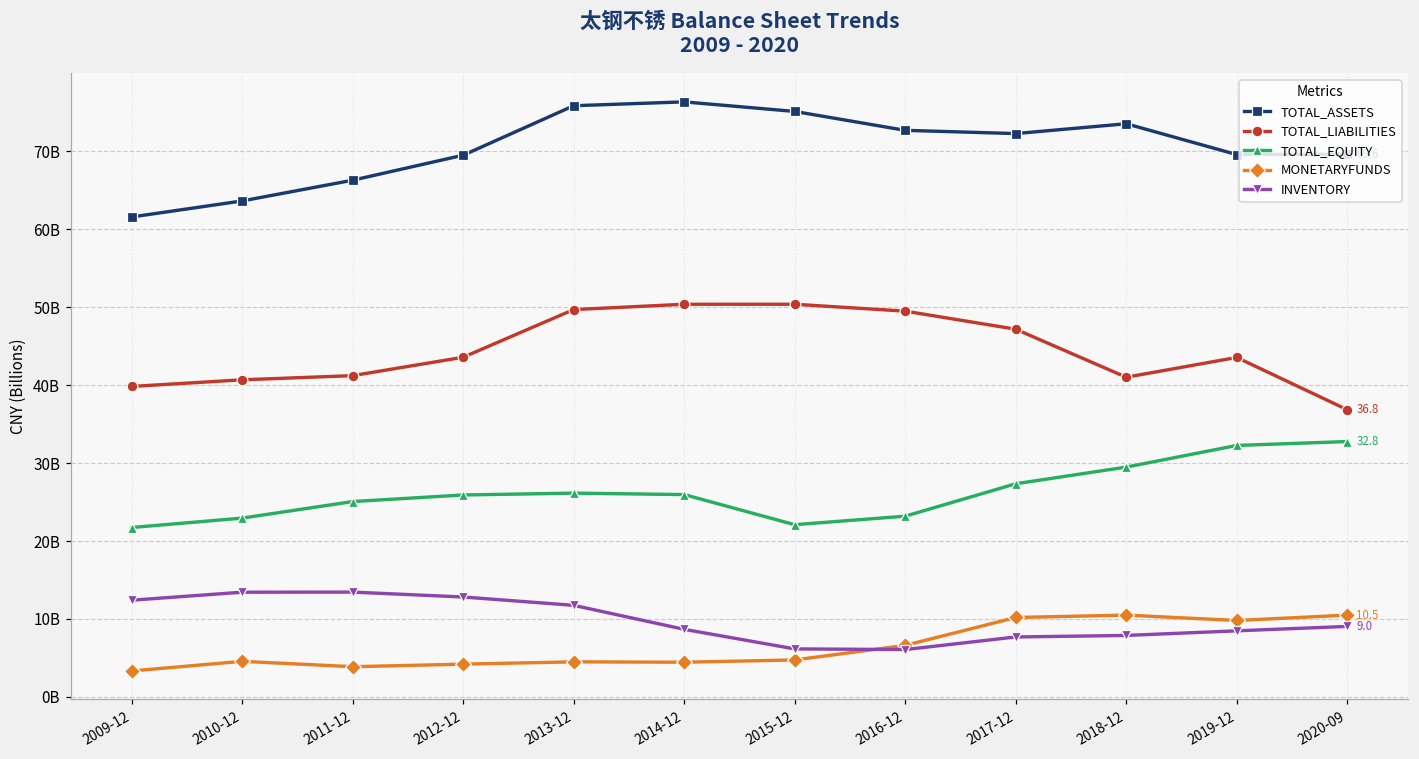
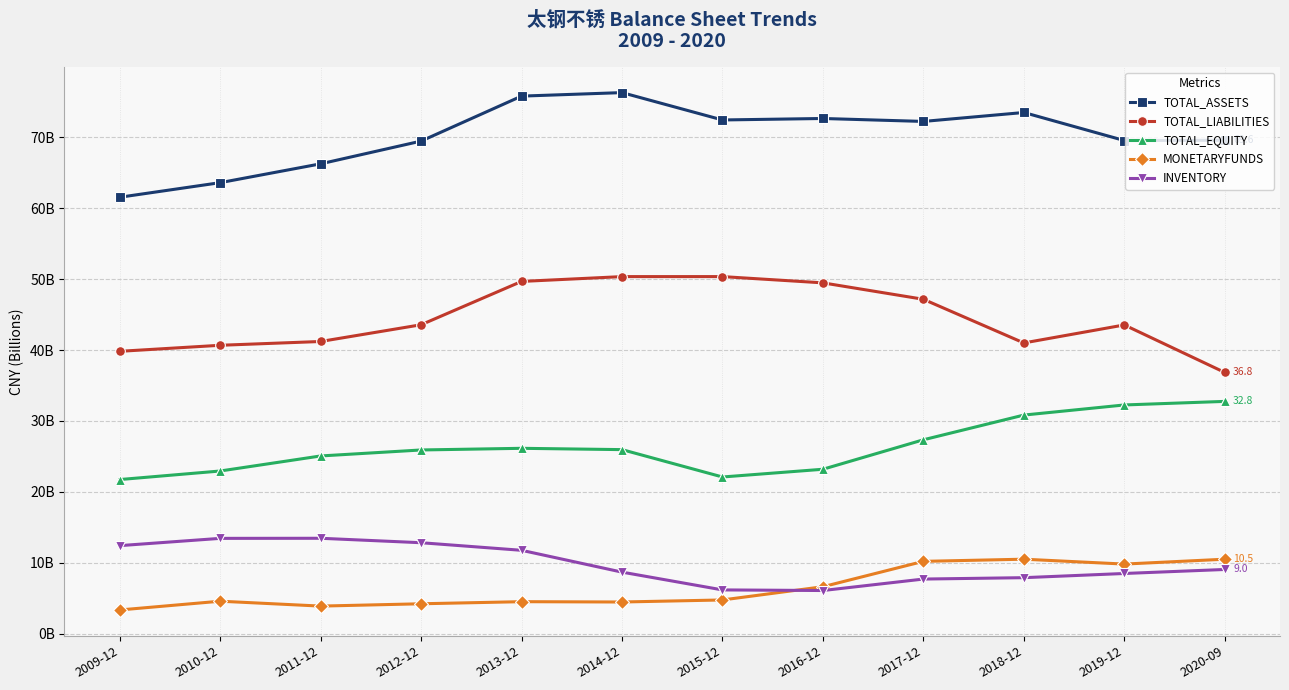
TOTAL_ASSETS, 2015-12: 75000000000 -> 72000000000
TOTAL_EQUITY, 2018-12: 29000000000 -> 31000000000
